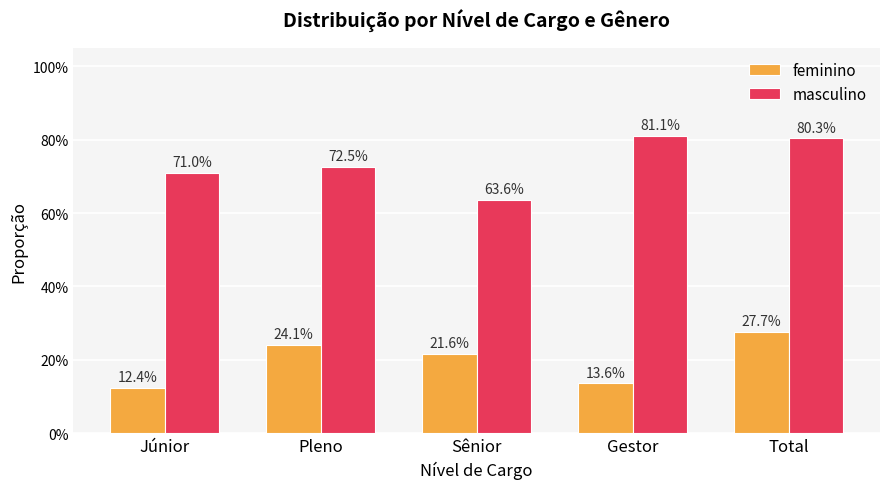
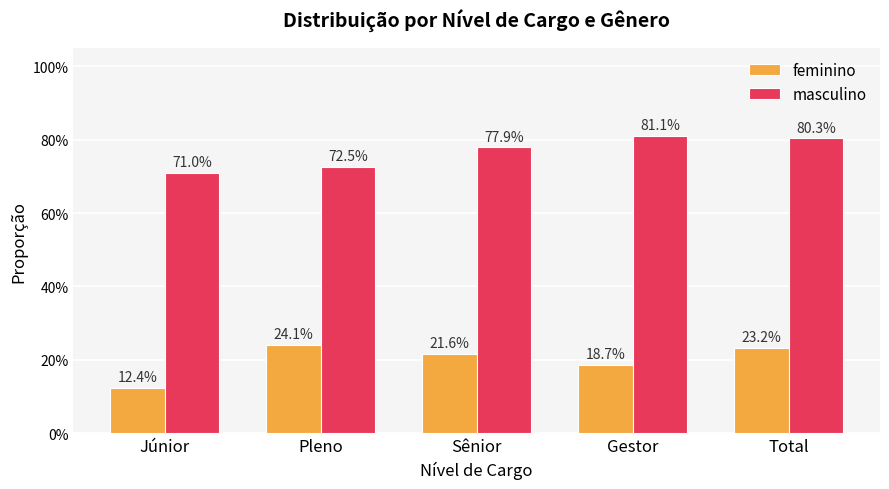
masculino, Sênior: 63.6% -> 77.9%
feminino, Gestor: 13.6% -> 18.7%
feminino, Total: 27.7% -> 23.2%
